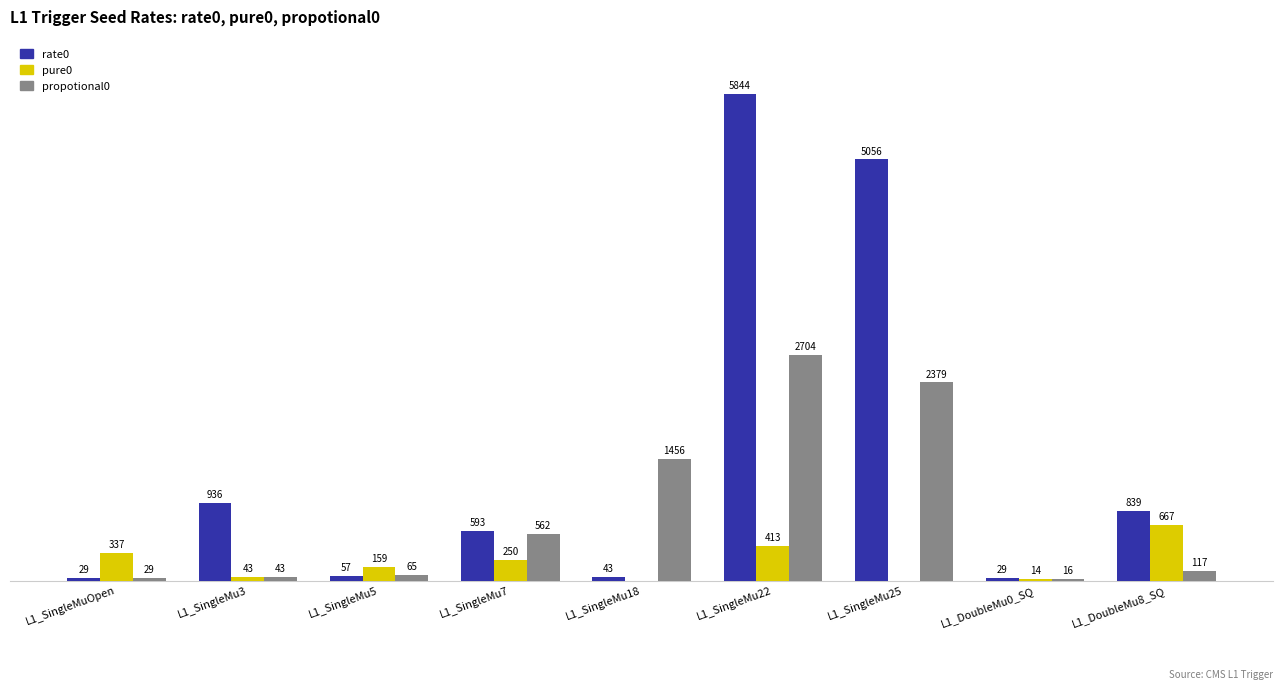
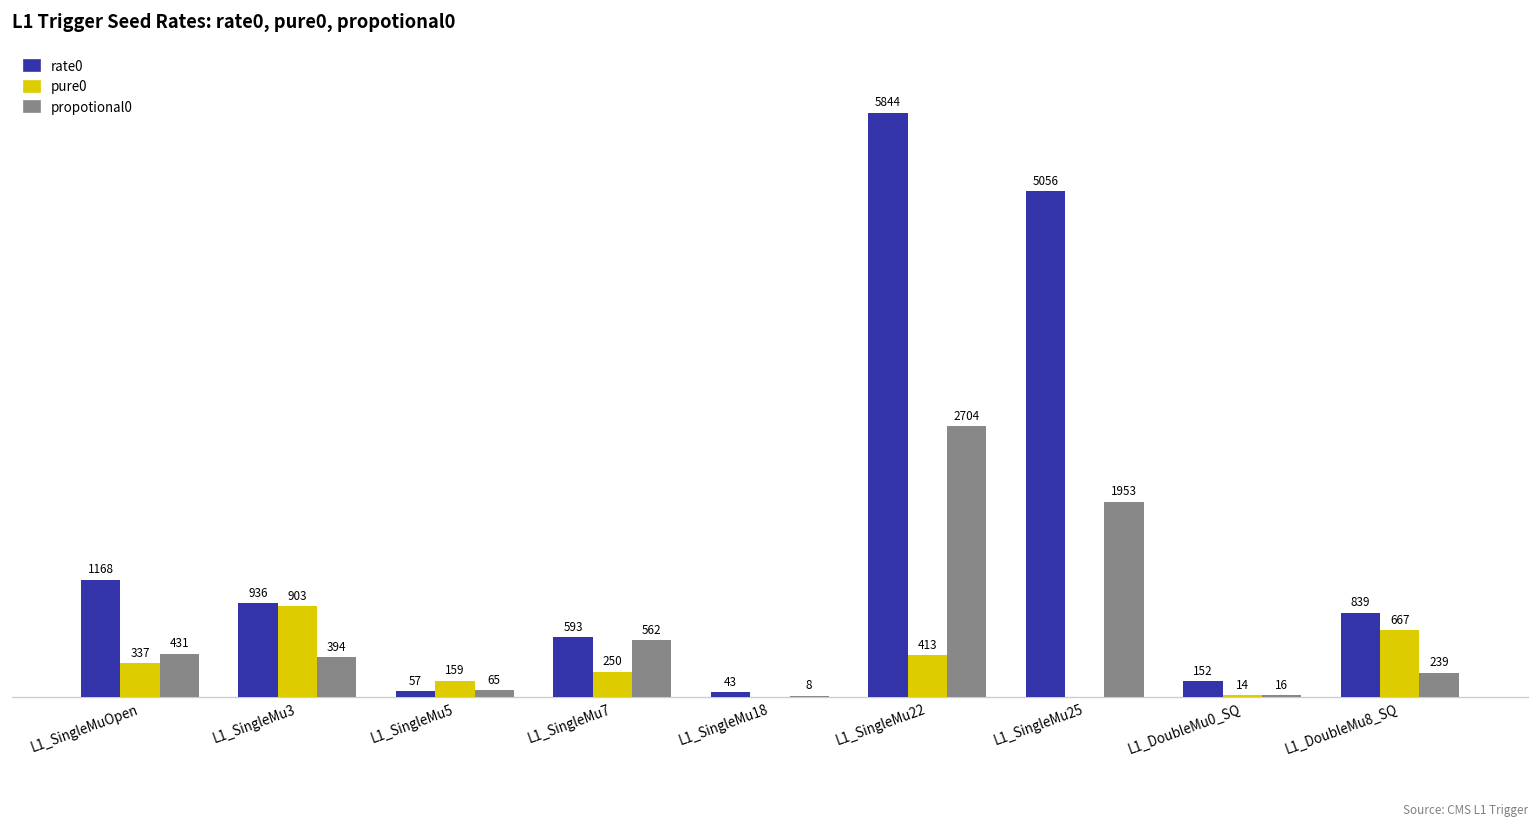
rate0, L1_SingleMuOpen: 29 -> 1168
propotional0, L1_SingleMuOpen: 29 -> 431
pure0, L1_SingleMu3: 43 -> 903
propotional0, L1_SingleMu3: 43 -> 394
propotional0, L1_SingleMu18: 1456 -> 8
propotional0, L1_SingleMu25: 2379 -> 1953
rate0, L1_DoubleMu0_SQ: 29 -> 152
propotional0, L1_DoubleMu8_SQ: 117 -> 239
